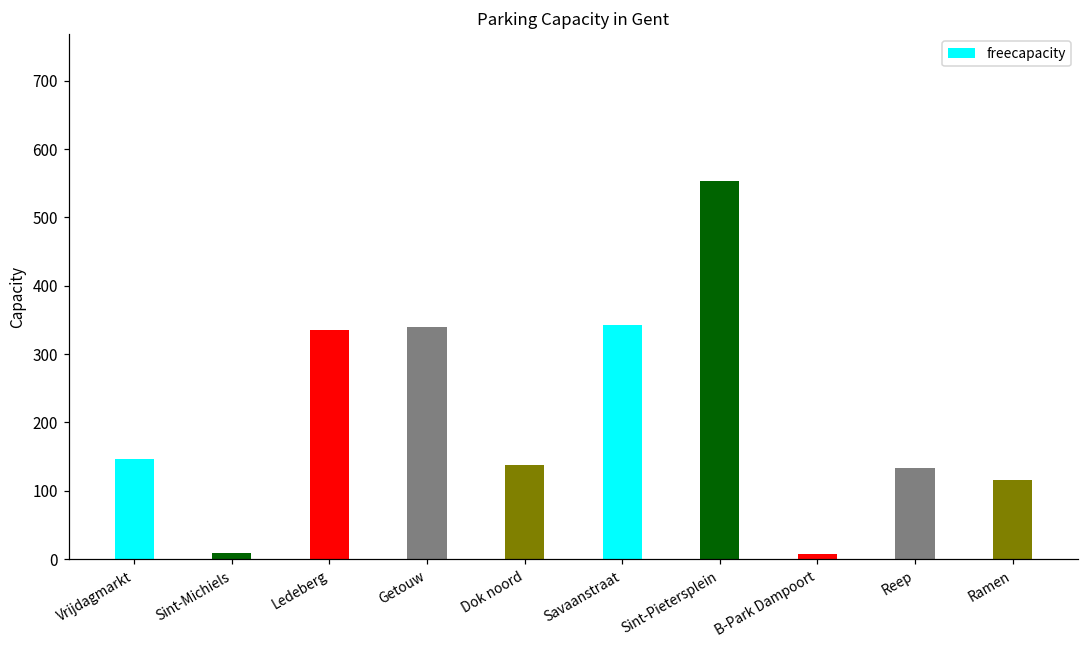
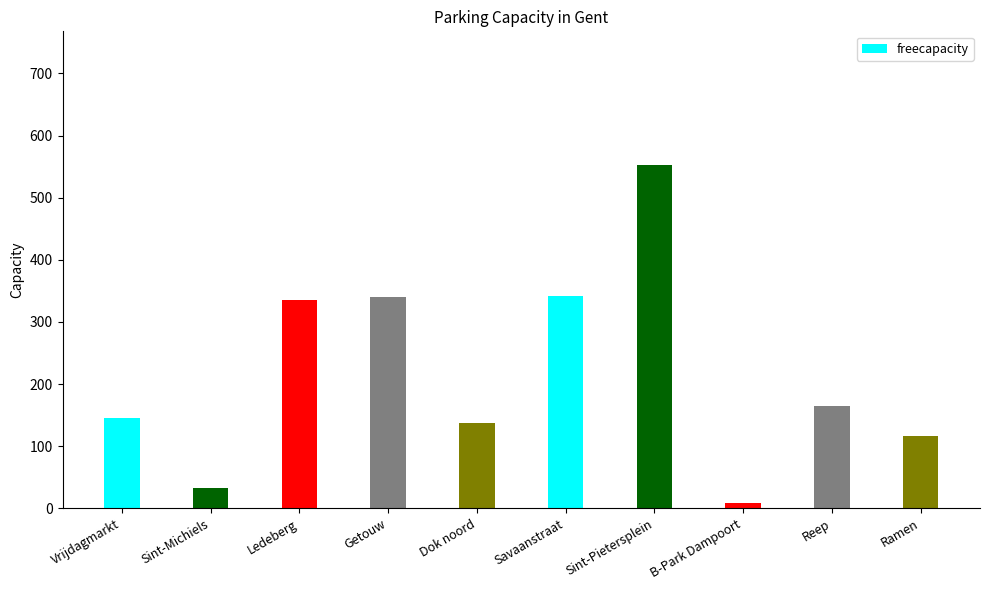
Sint-Michiels: 10 -> 30
Reep: 130 -> 160
